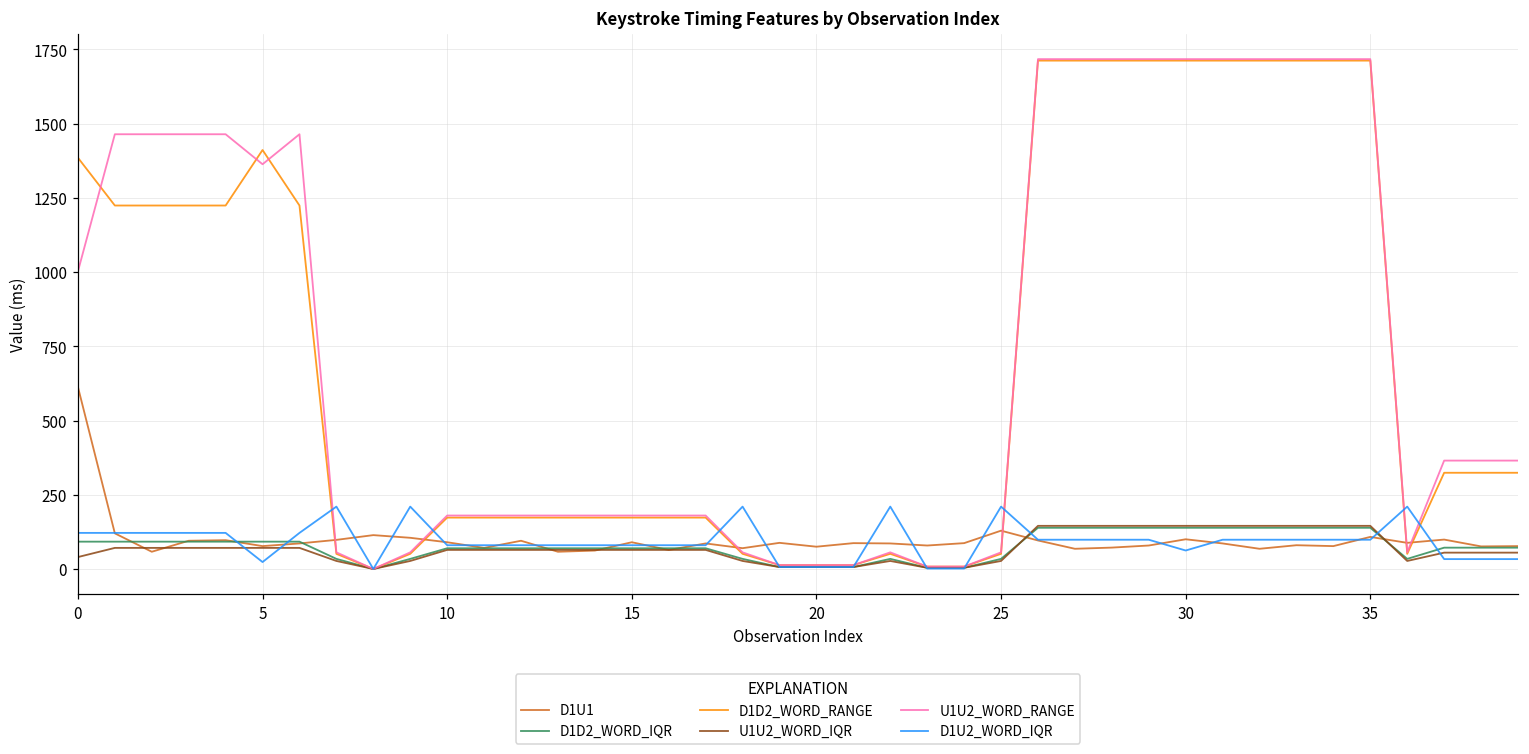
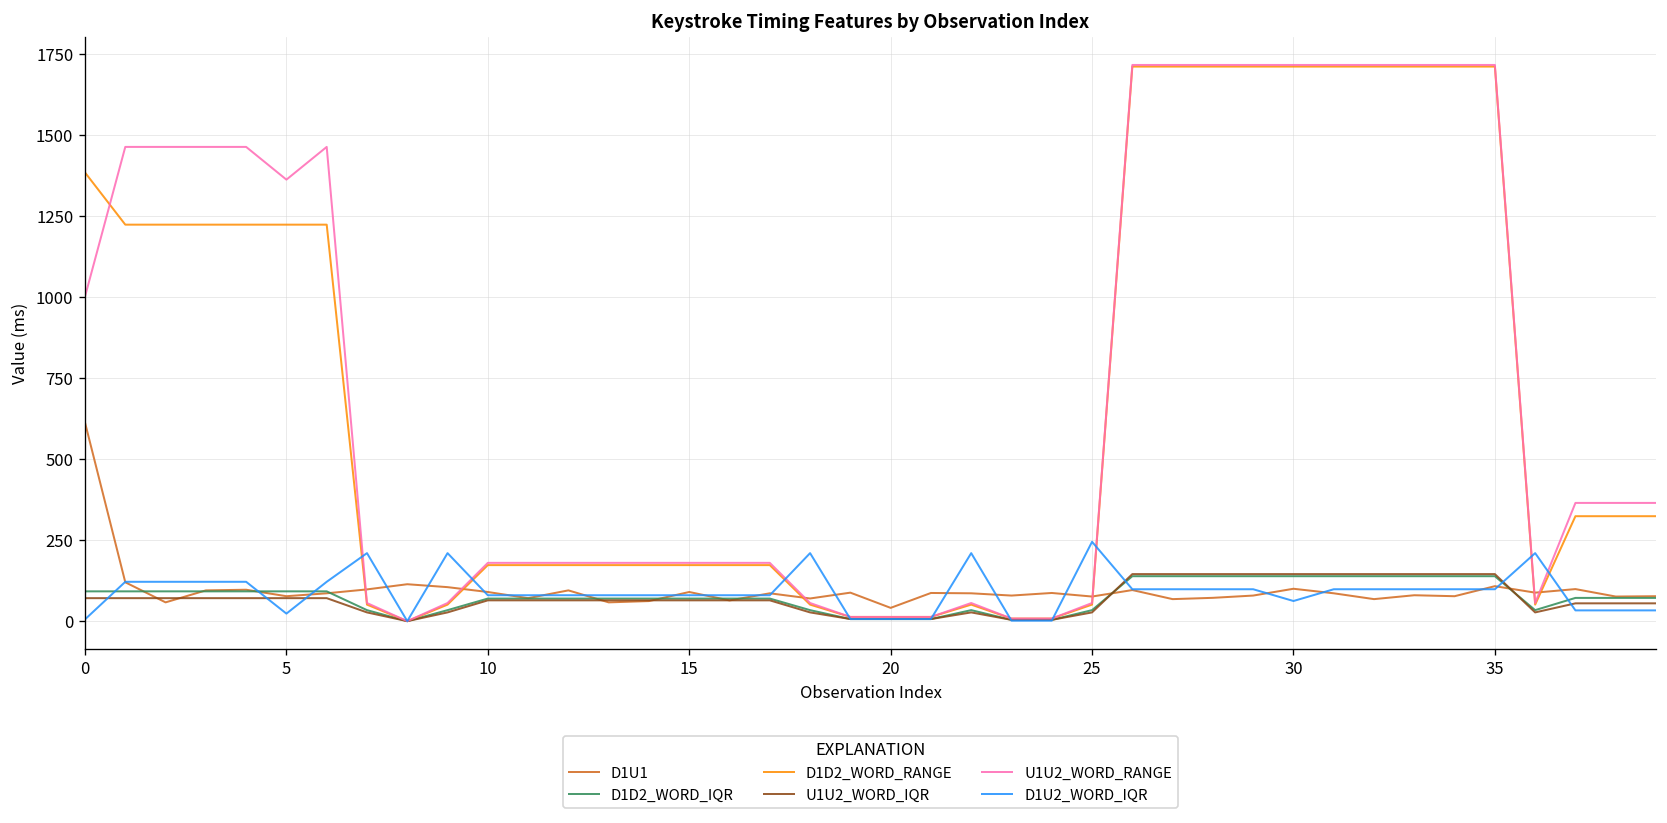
U1U2_WORD_IQR, 0: 40 -> 70
D1U2_WORD_IQR, 0: 120 -> 10
D1D2_WORD_RANGE, 5: 1410 -> 1220
D1U1, 20: 80 -> 40
D1U1, 25: 130 -> 80
D1U2_WORD_IQR, 25: 210 -> 250
